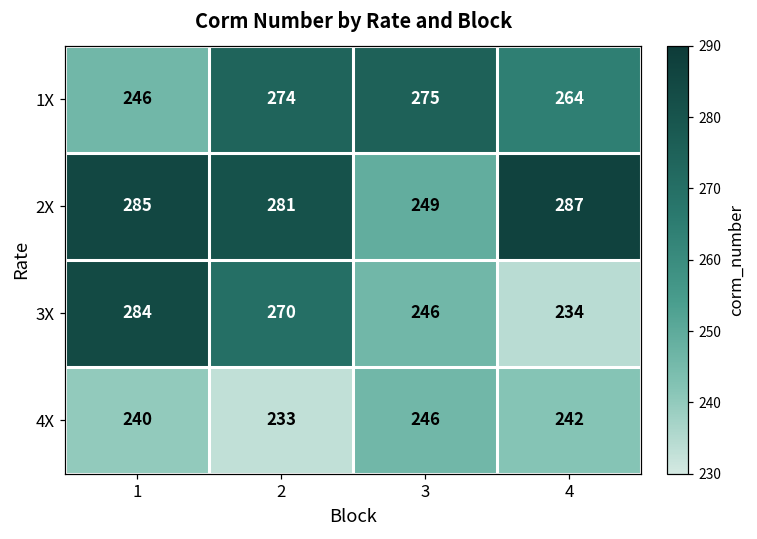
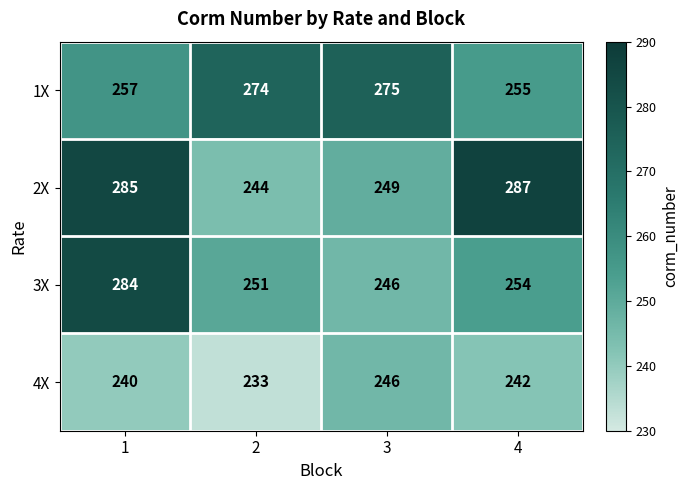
1X, 1: 246 -> 257
1X, 4: 264 -> 255
2X, 2: 281 -> 244
3X, 2: 270 -> 251
3X, 4: 234 -> 254
